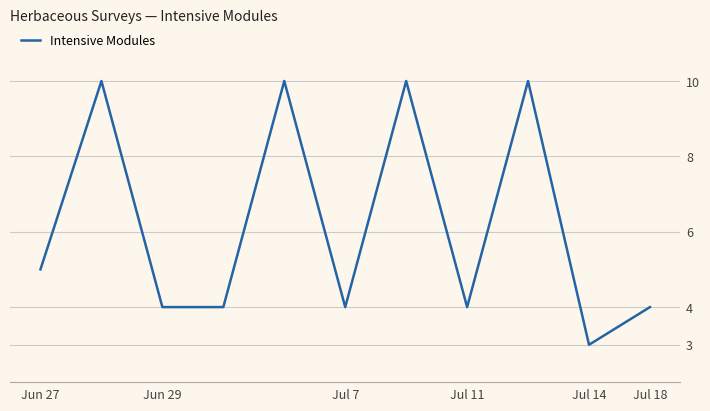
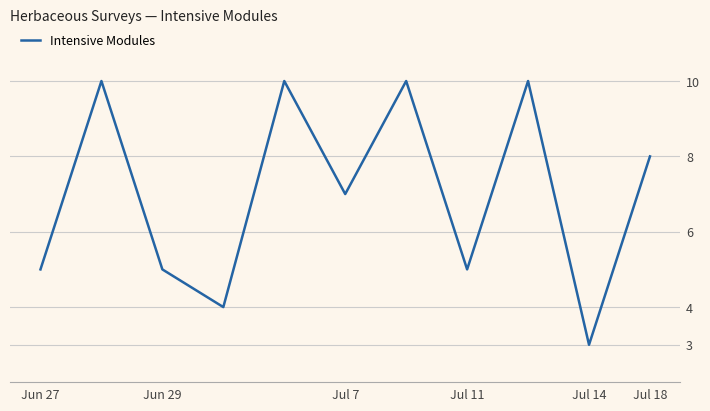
Jun 29: 4 -> 5
Jul 7: 4 -> 7
Jul 11: 4 -> 5
Jul 18: 4 -> 8
